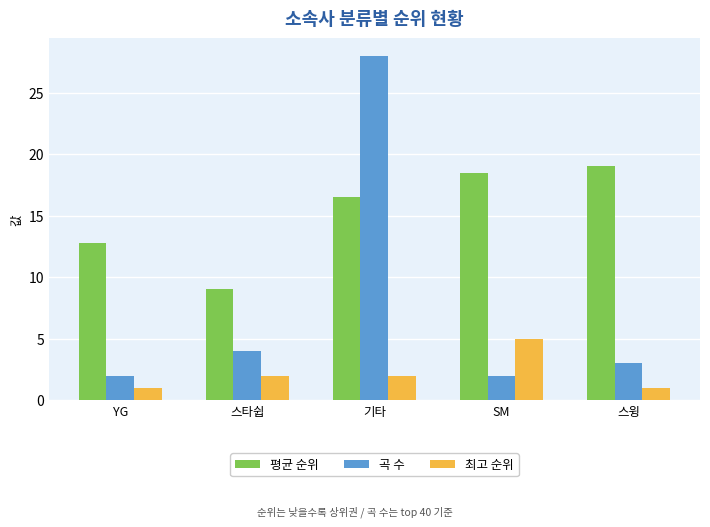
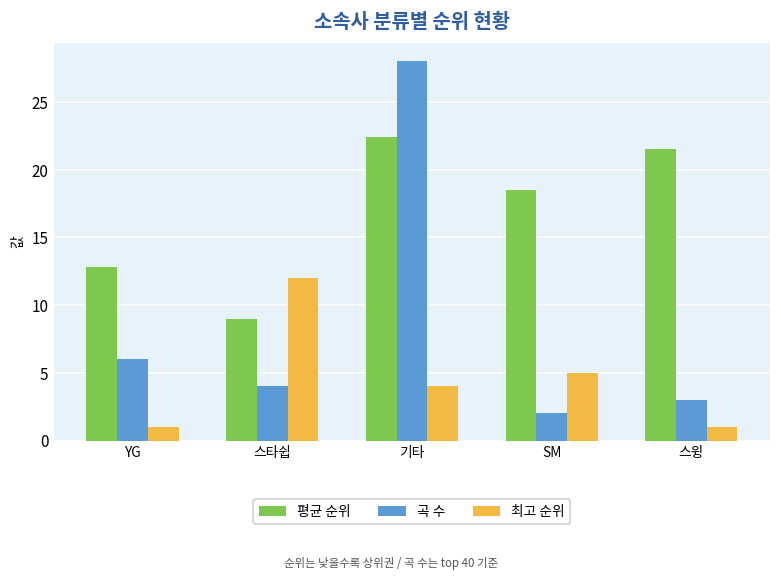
곡 수, YG: 2 -> 6
최고 순위, 스타쉽: 2 -> 12
평균 순위, 기타: 16.5 -> 22.4
최고 순위, 기타: 2 -> 4
평균 순위, 스윙: 19.0 -> 21.5
